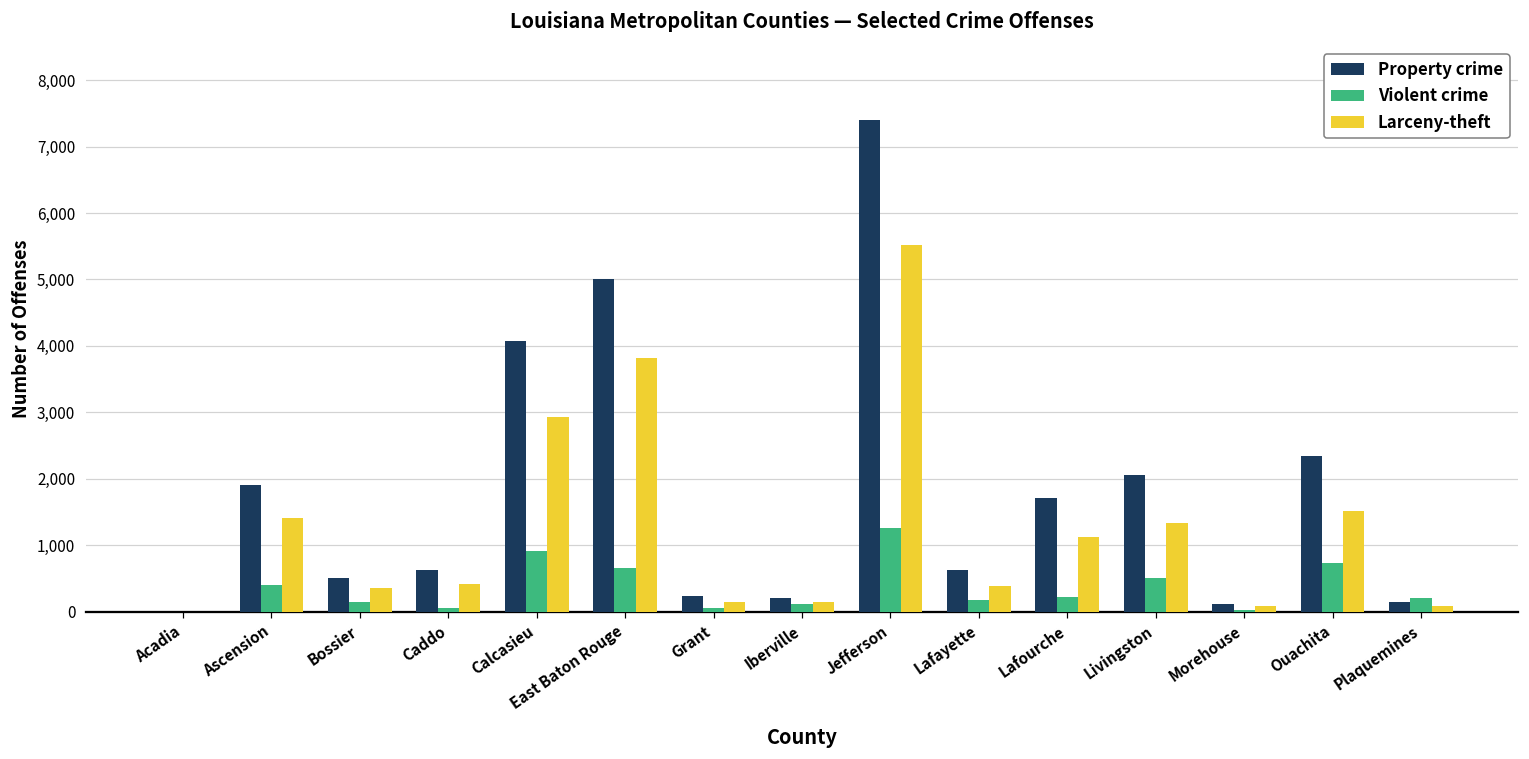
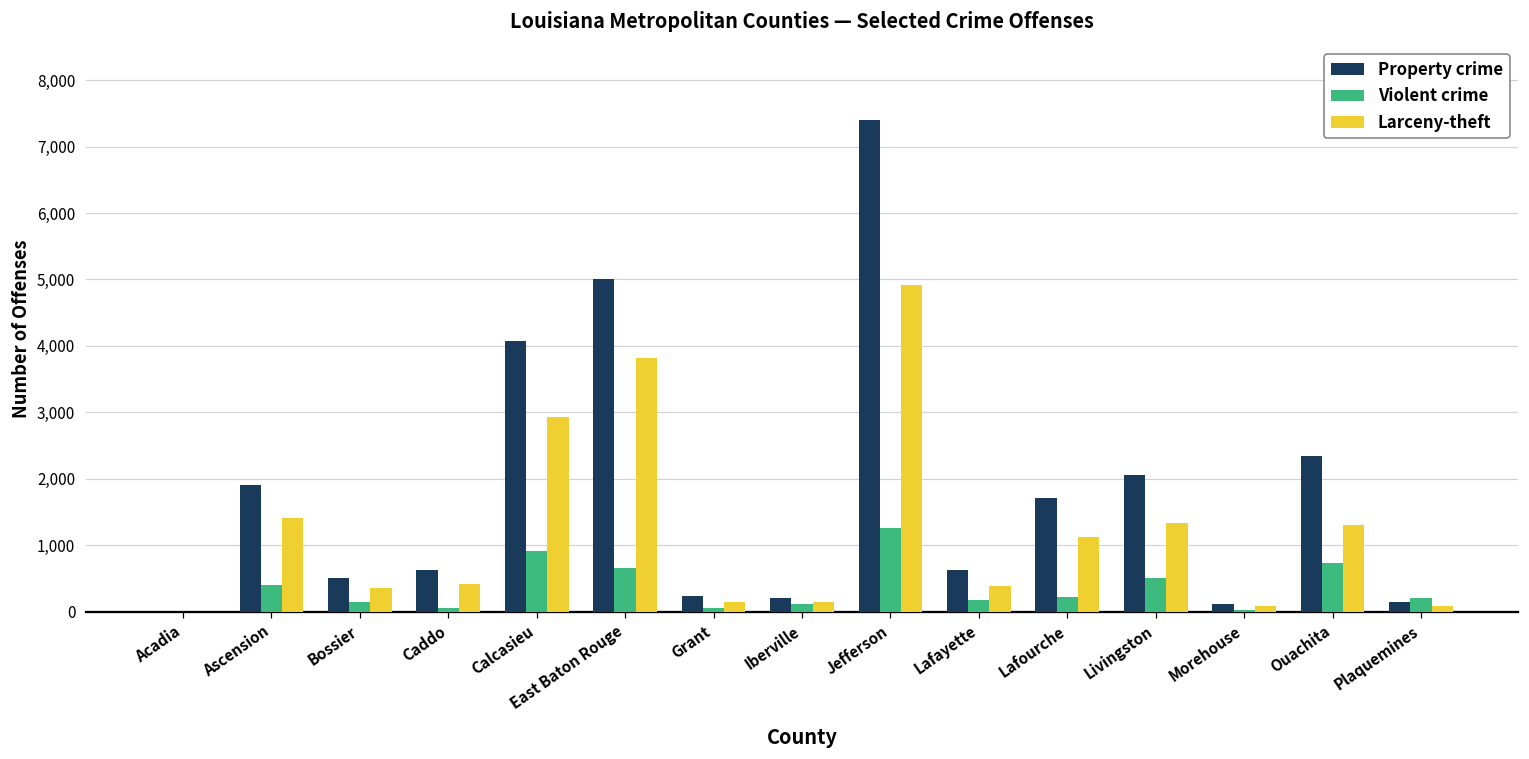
Larceny-theft, Jefferson: 5,500 -> 4,900
Larceny-theft, Ouachita: 1,500 -> 1,300
